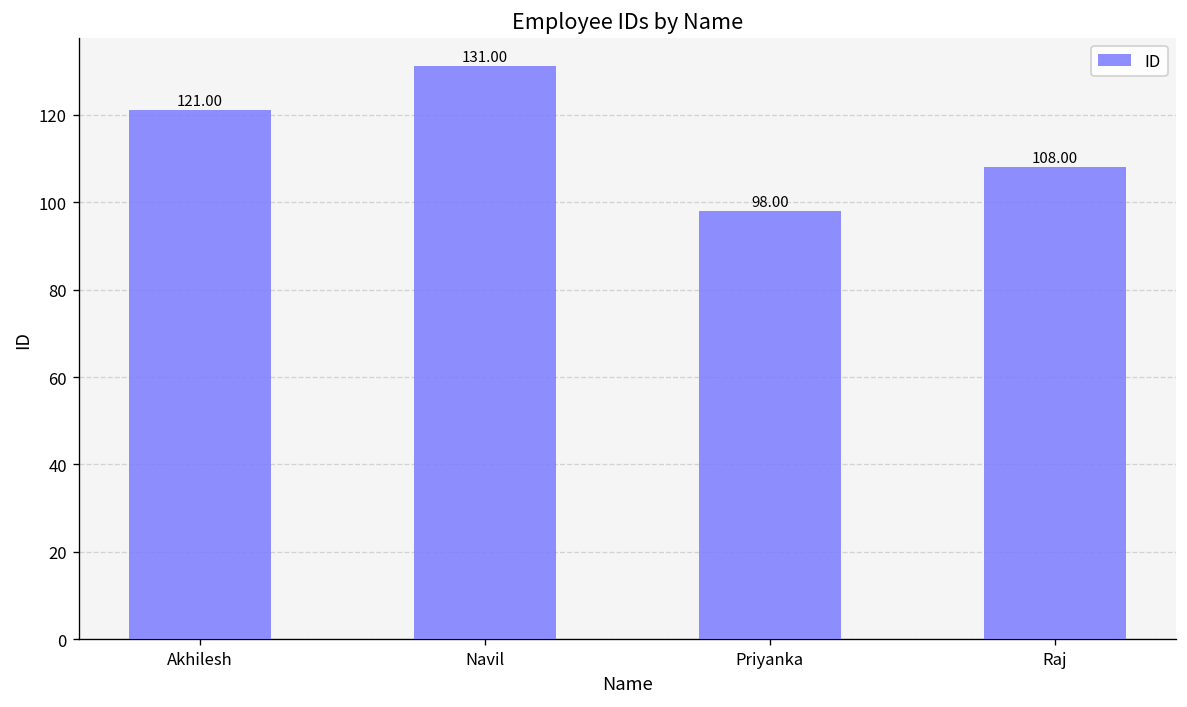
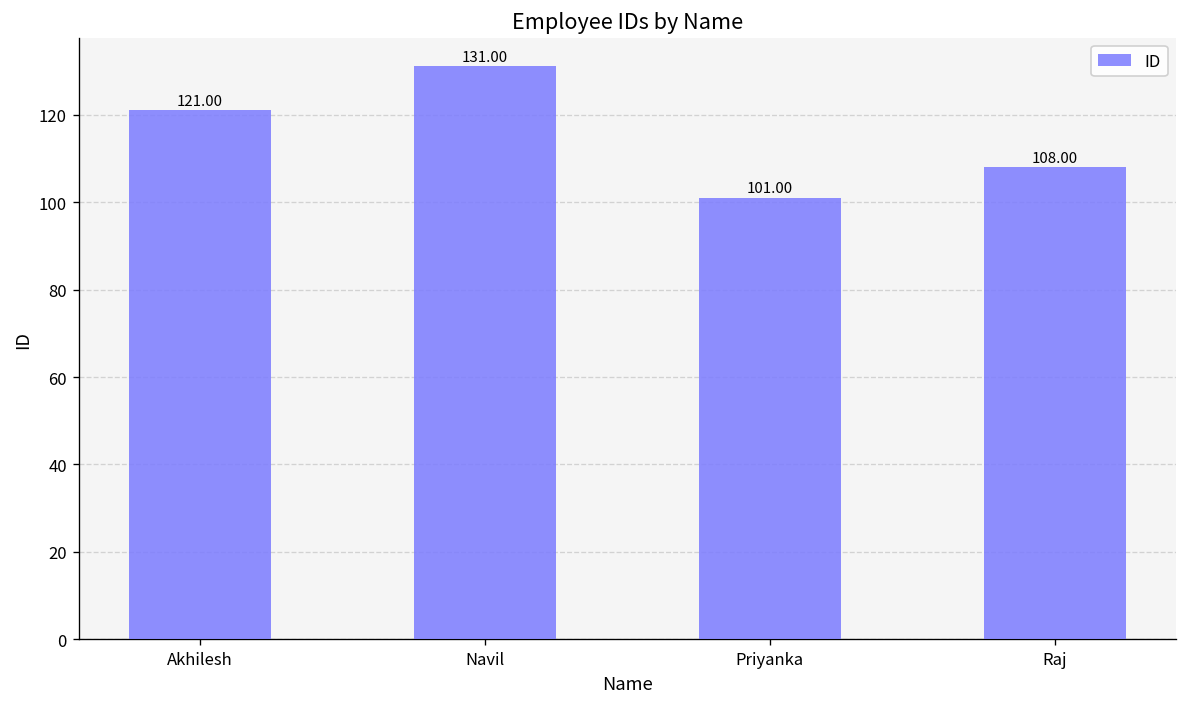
Priyanka: 98.00 -> 101.00
